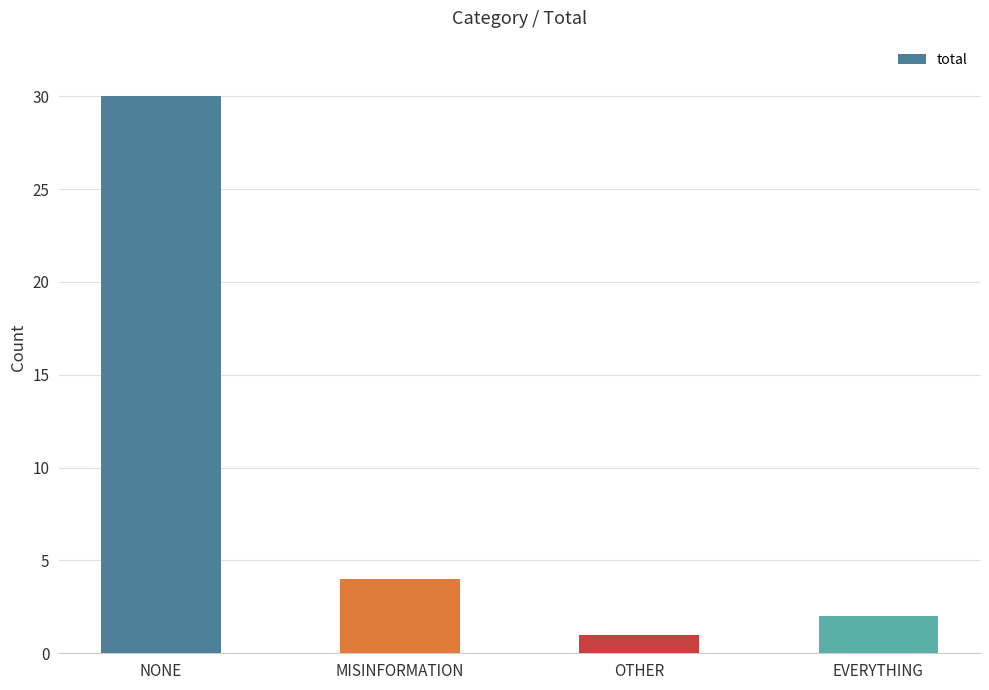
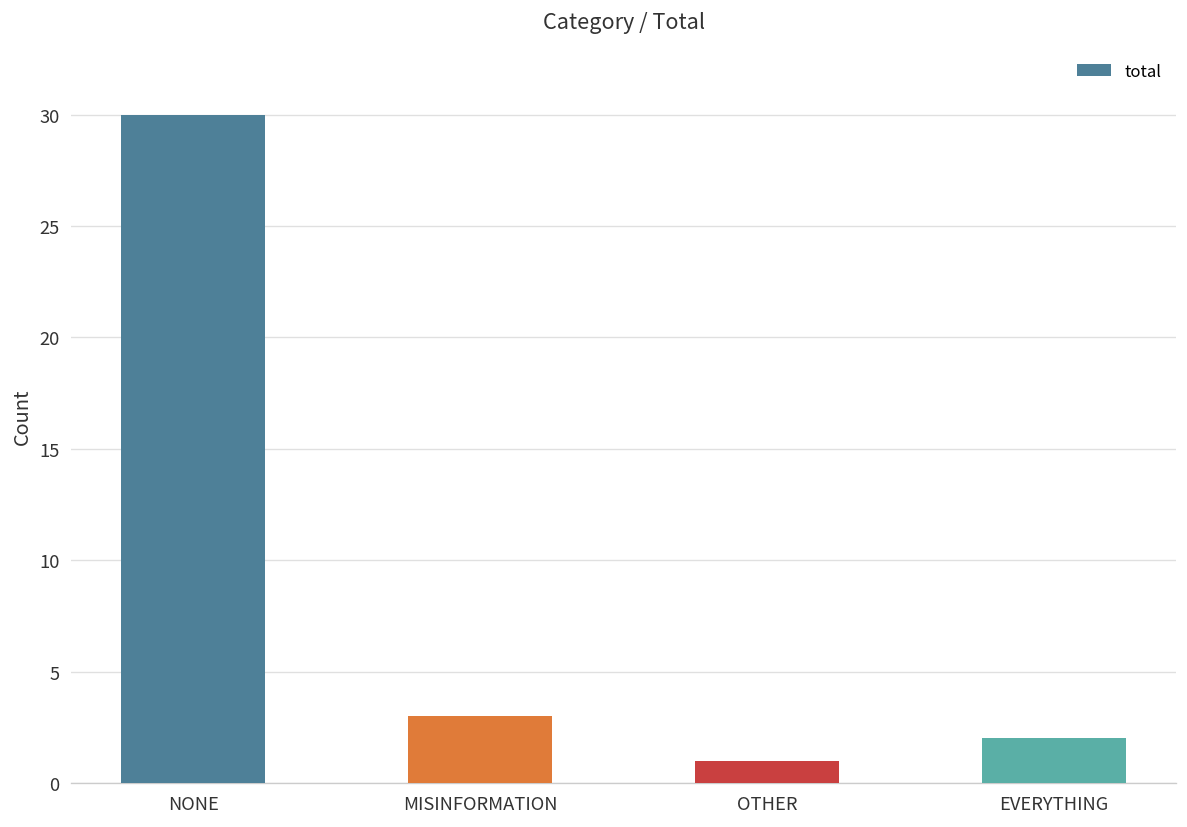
MISINFORMATION: 4 -> 3
